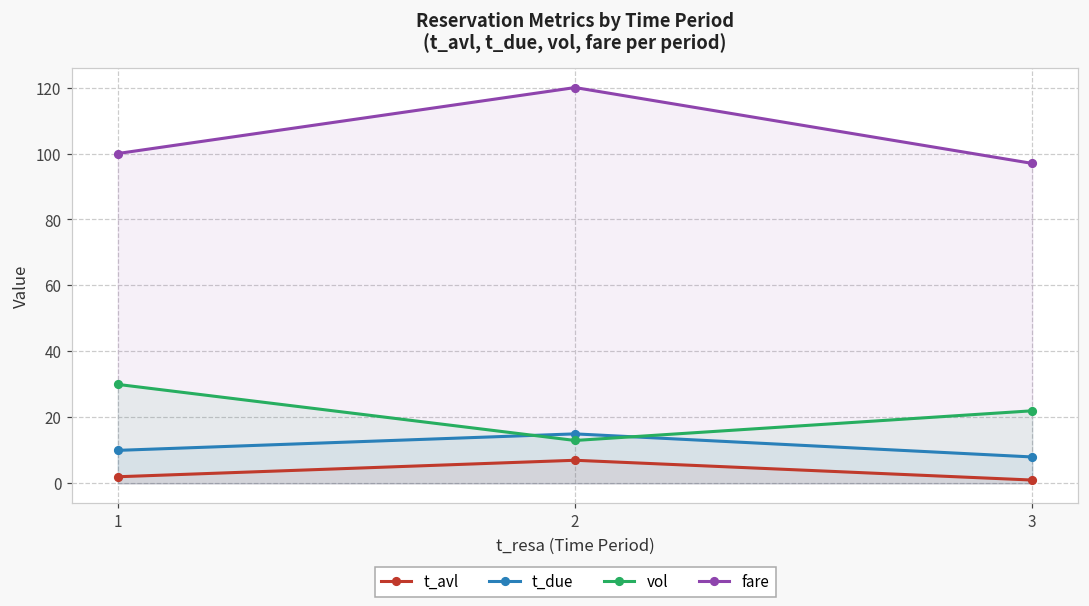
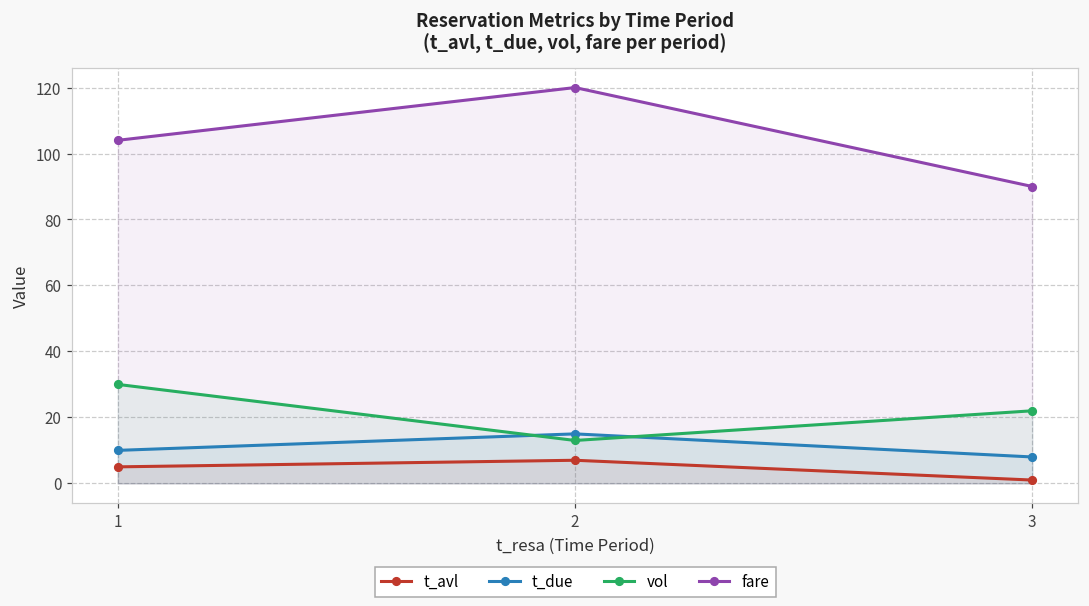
t_avl, 1: 2 -> 5
fare, 1: 100 -> 104
fare, 3: 97 -> 90
